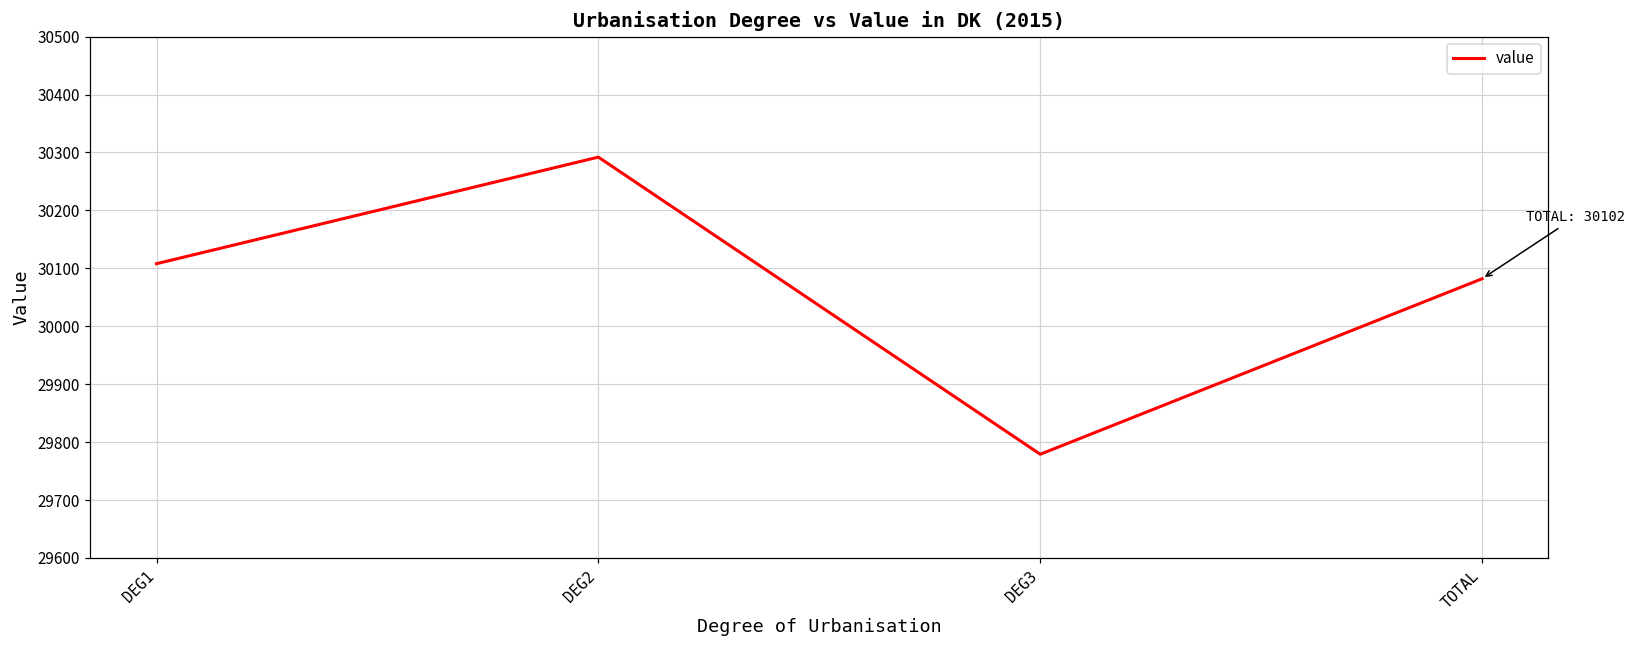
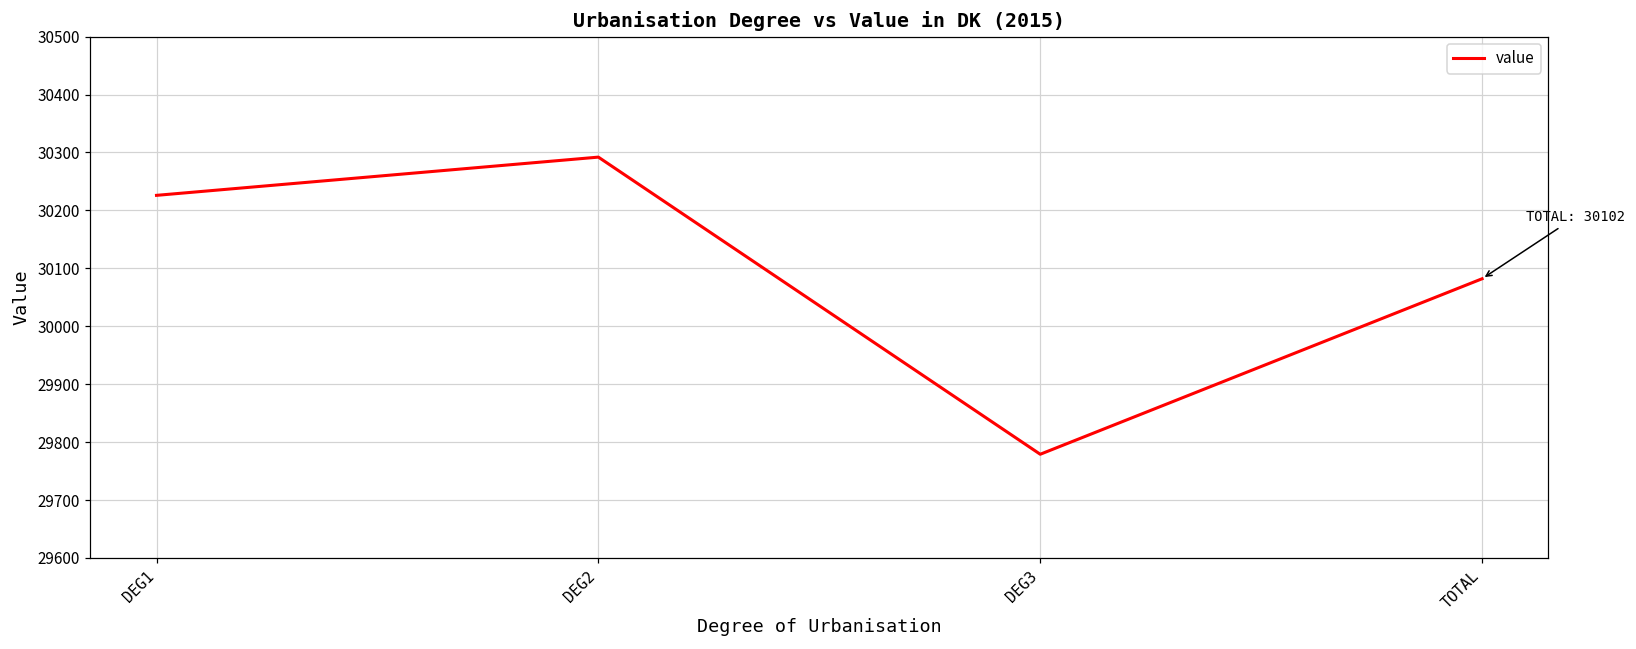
DEG1: 30110 -> 30230
